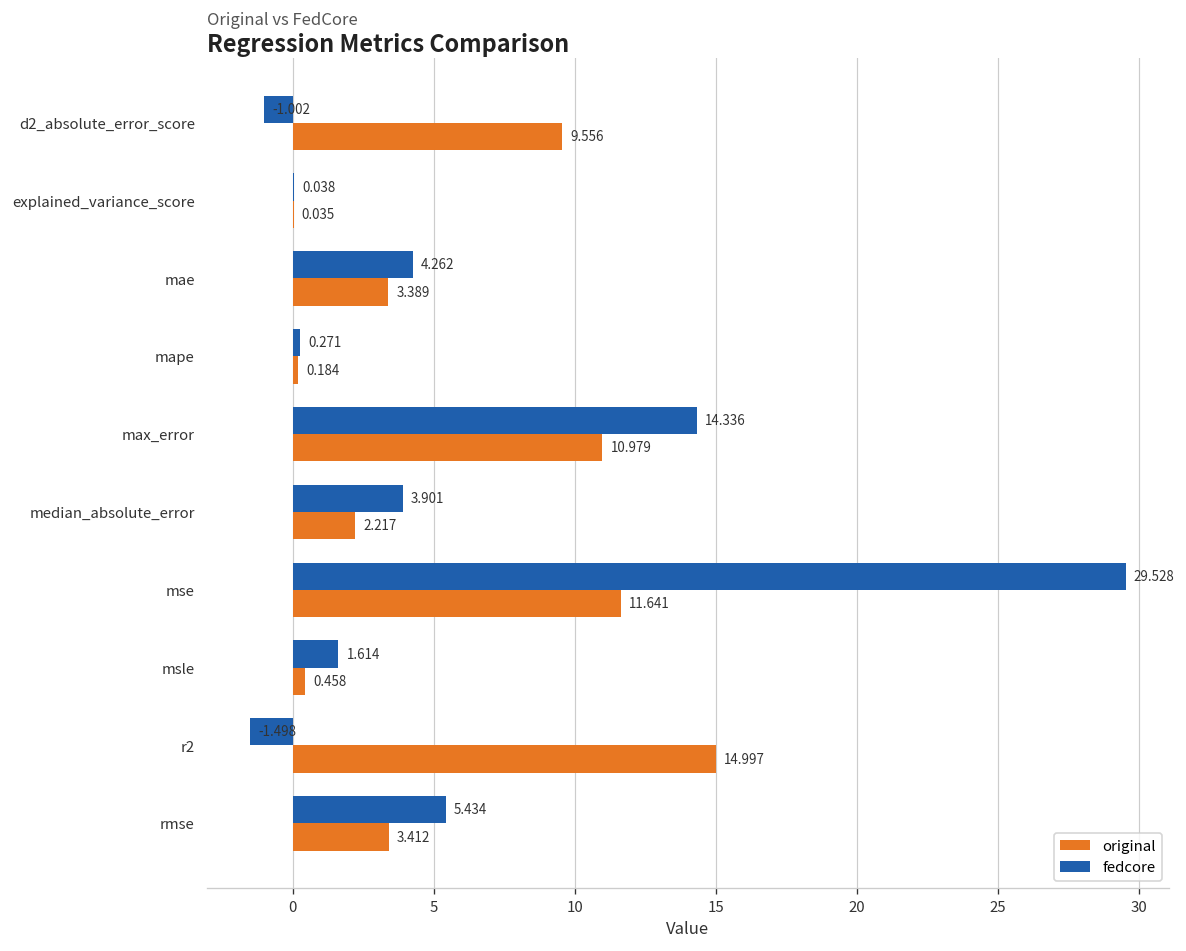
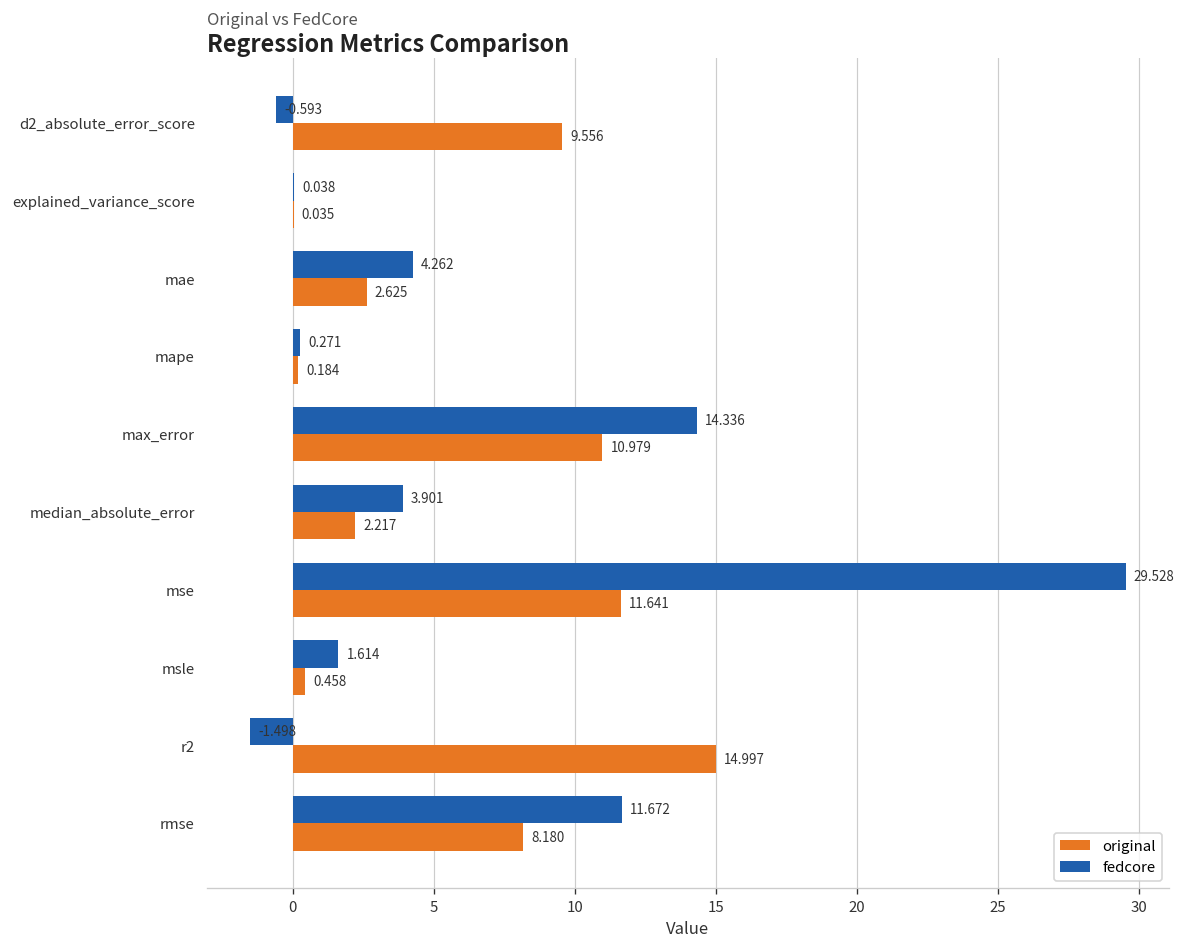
fedcore, d2_absolute_error_score: -1.002 -> -0.593
original, mae: 3.389 -> 2.625
fedcore, rmse: 5.434 -> 11.672
original, rmse: 3.412 -> 8.180
